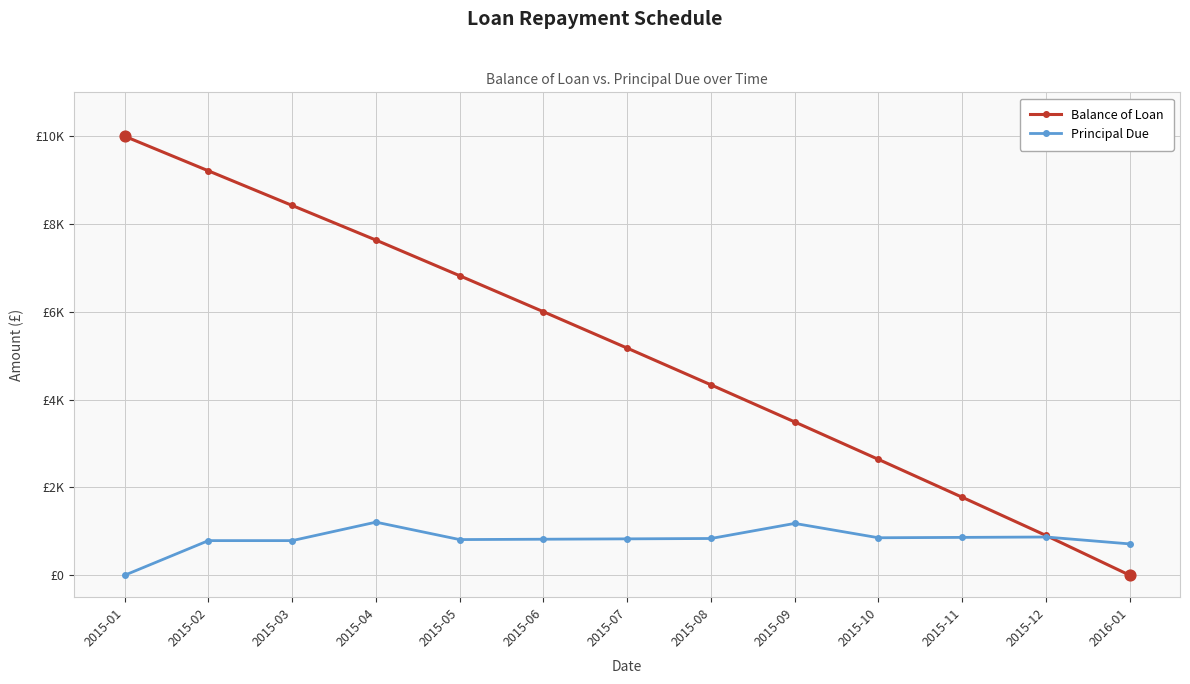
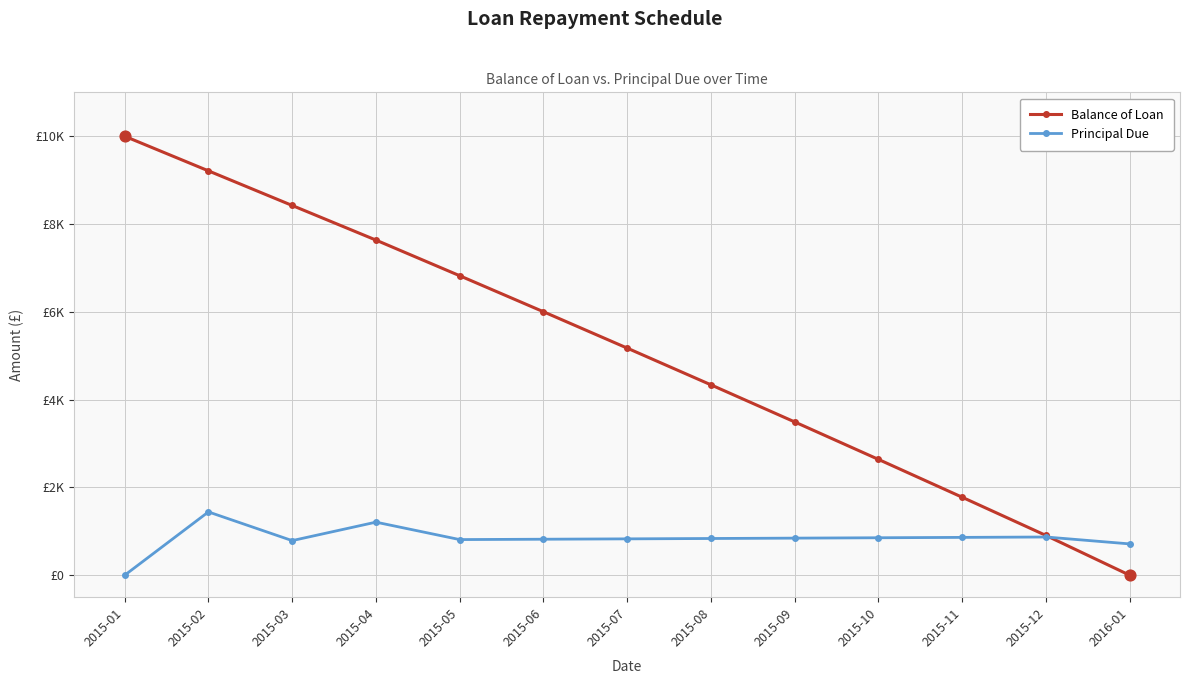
Principal Due, 2015-02: £800 -> £1400
Principal Due, 2015-09: £1200 -> £800
